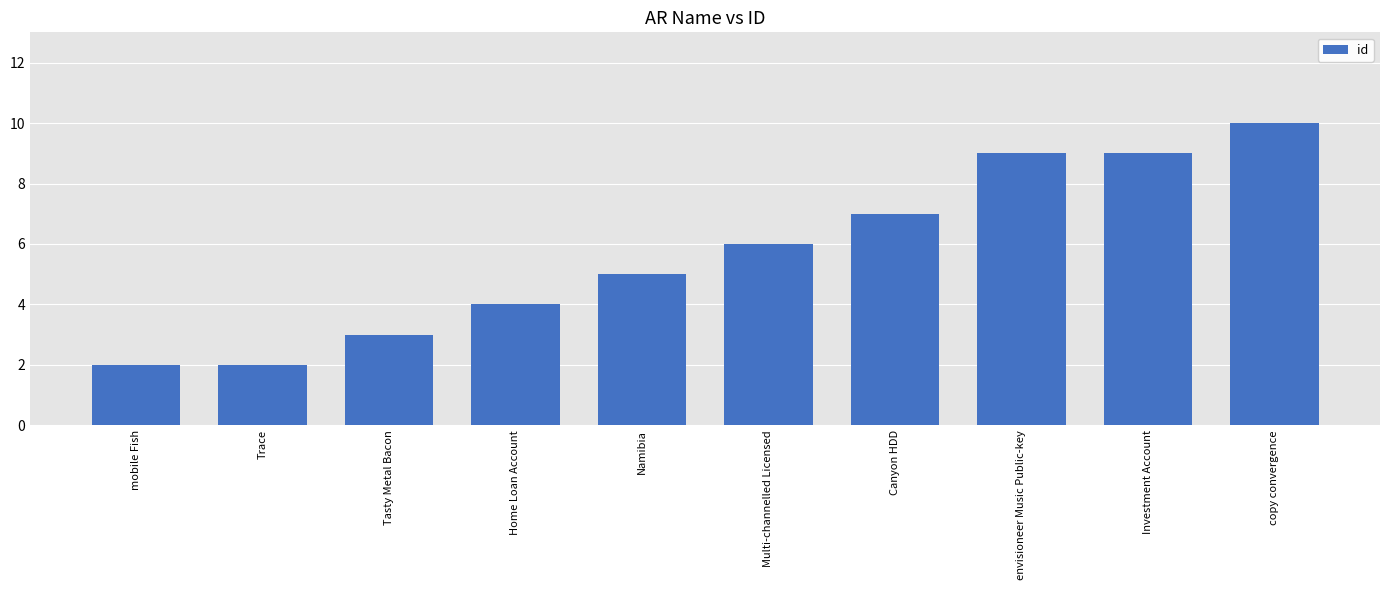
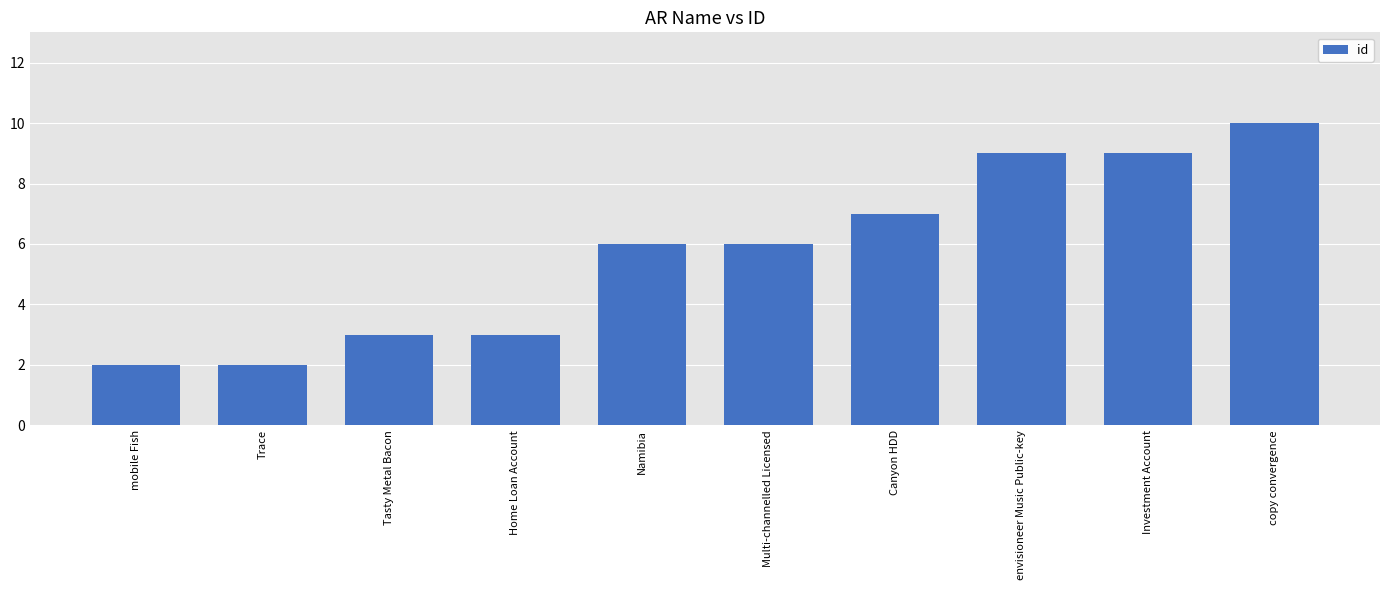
Home Loan Account: 4 -> 3
Namibia: 5 -> 6
